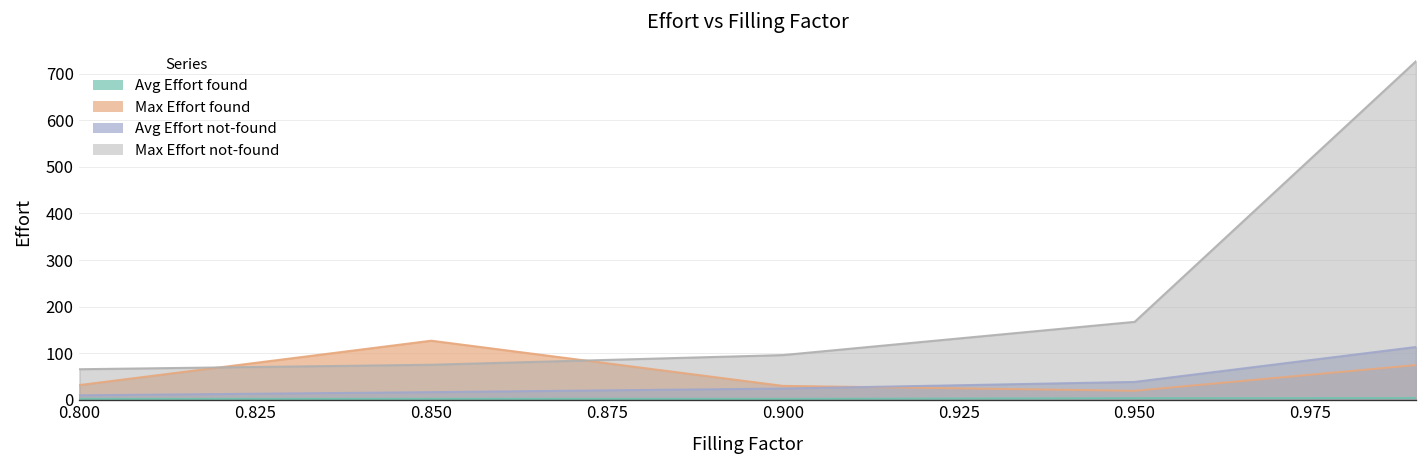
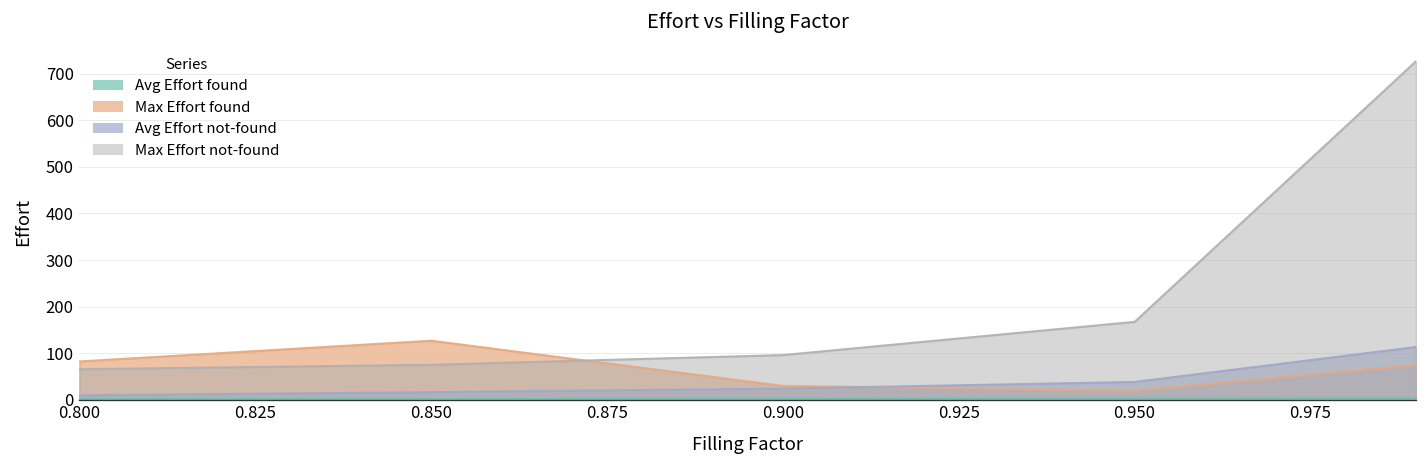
Max Effort found, 0.800: 30 -> 80
